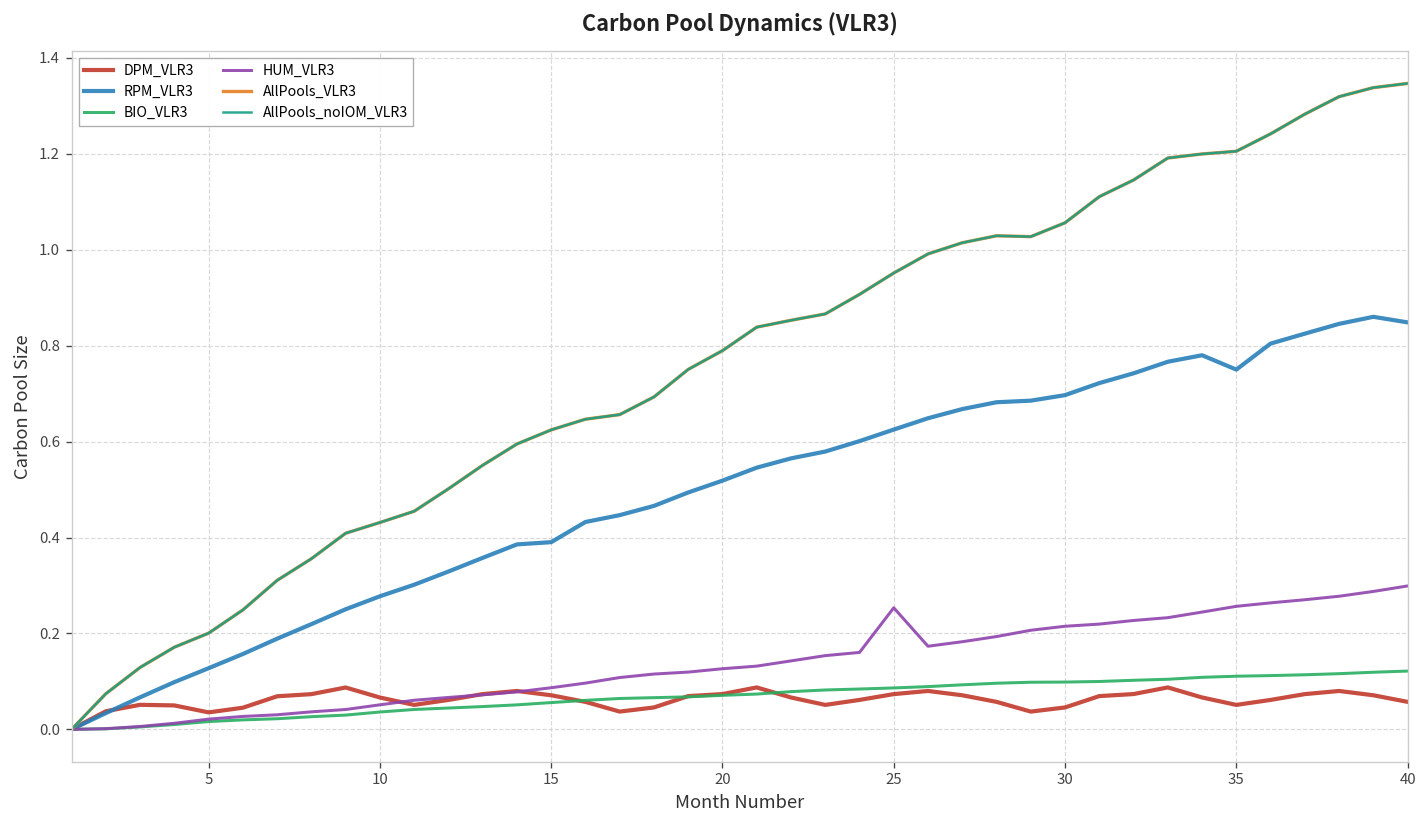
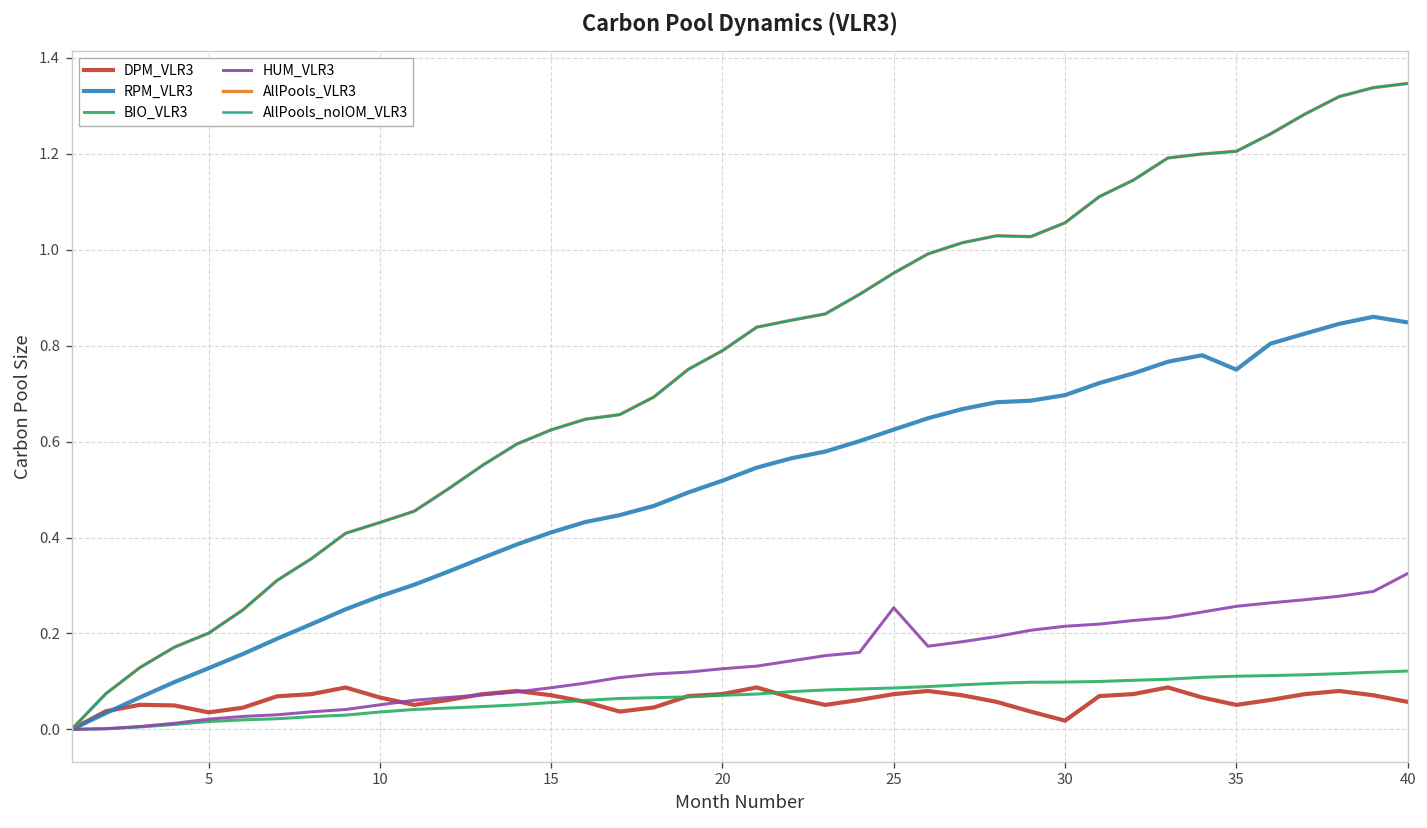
RPM_VLR3, 15: 0.39 -> 0.41
DPM_VLR3, 30: 0.05 -> 0.02
HUM_VLR3, 40: 0.30 -> 0.32
